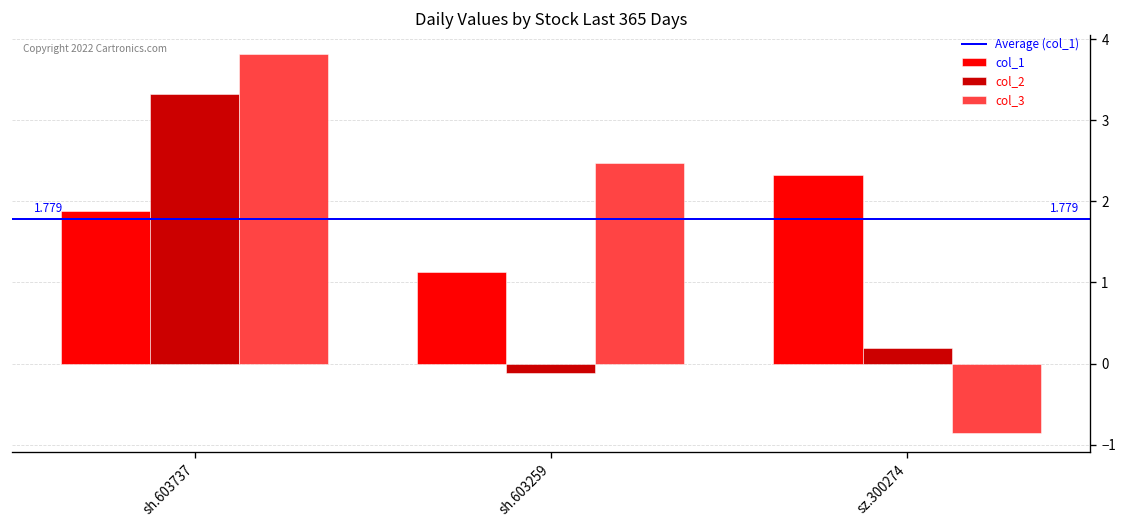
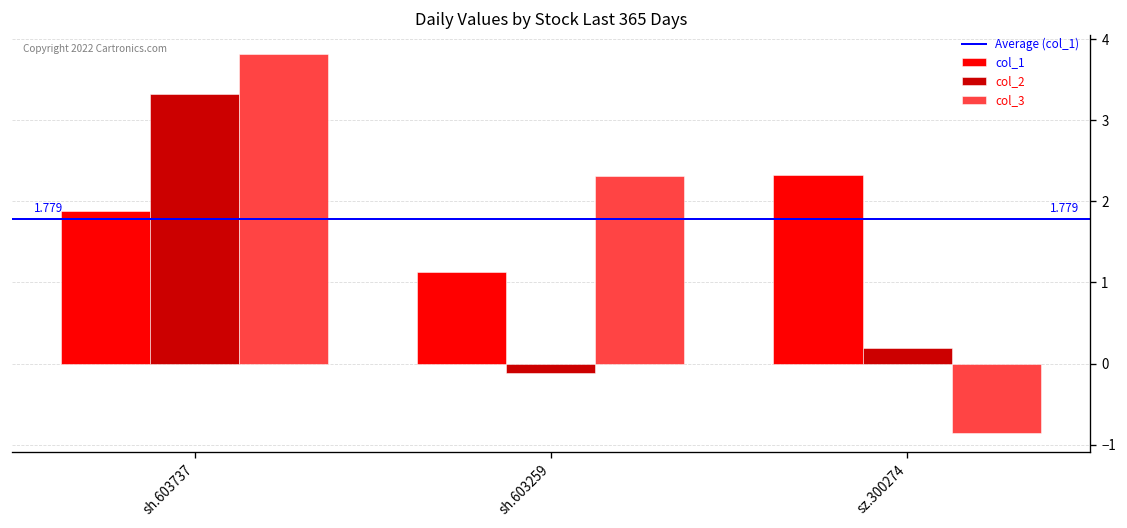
col_3, sh.603259: 2.5 -> 2.3
